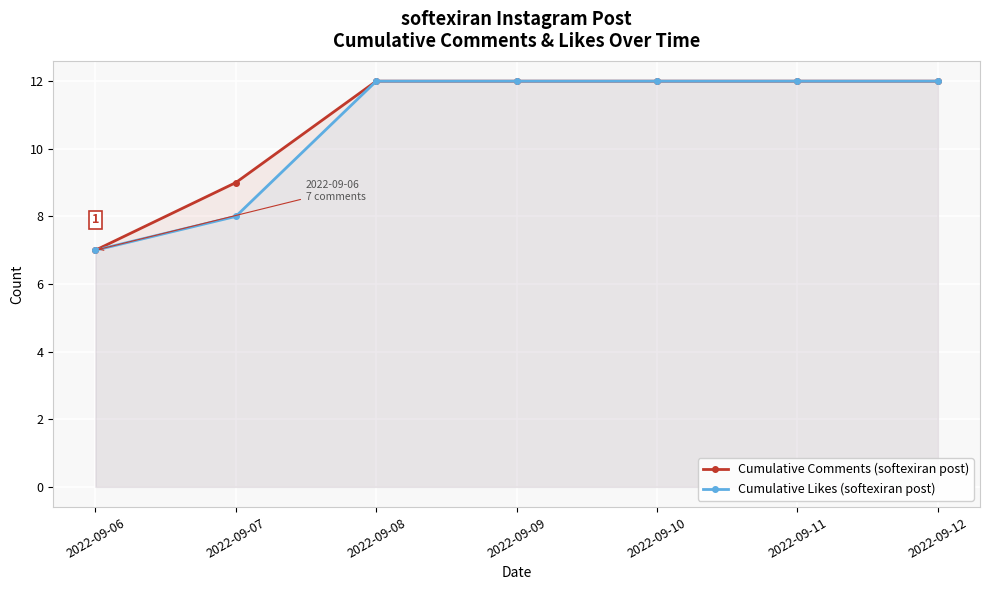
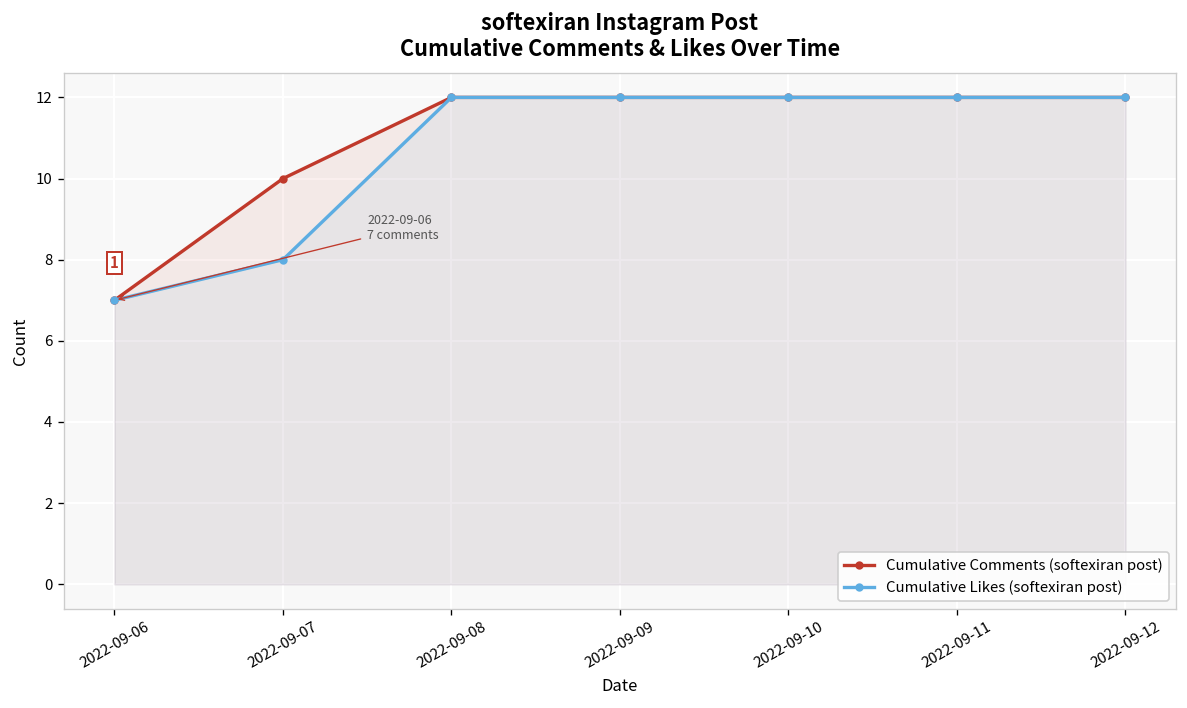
Cumulative Comments (softexiran post), 2022-09-07: 9 -> 10
